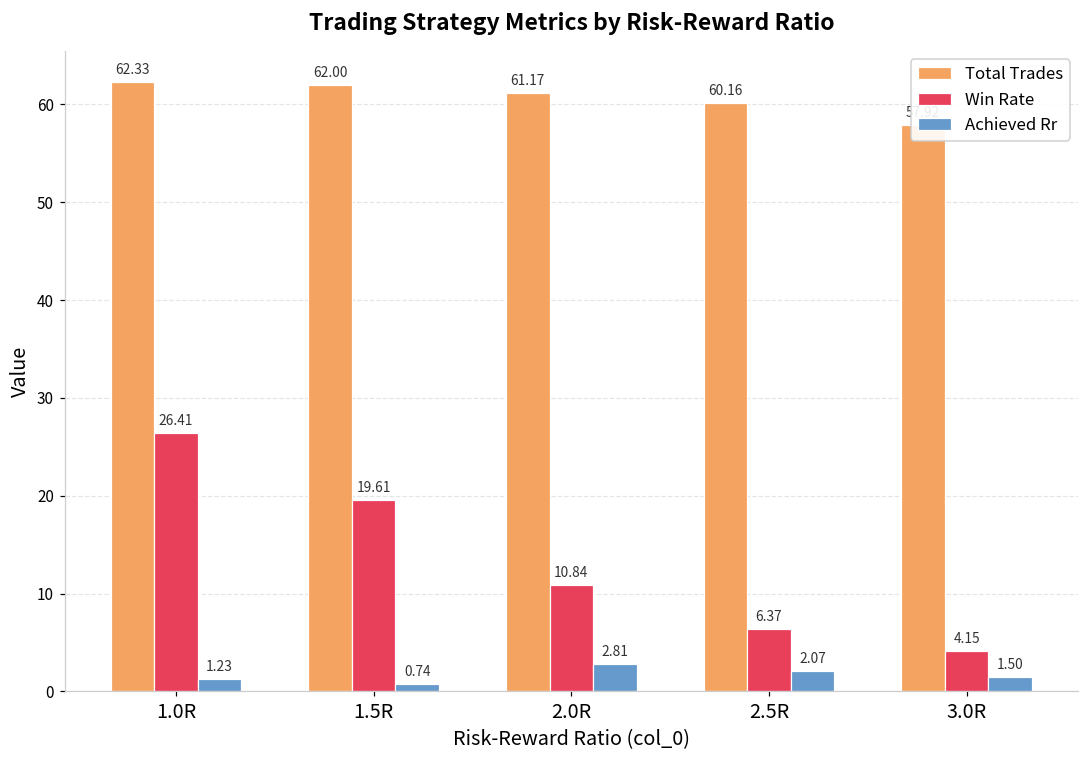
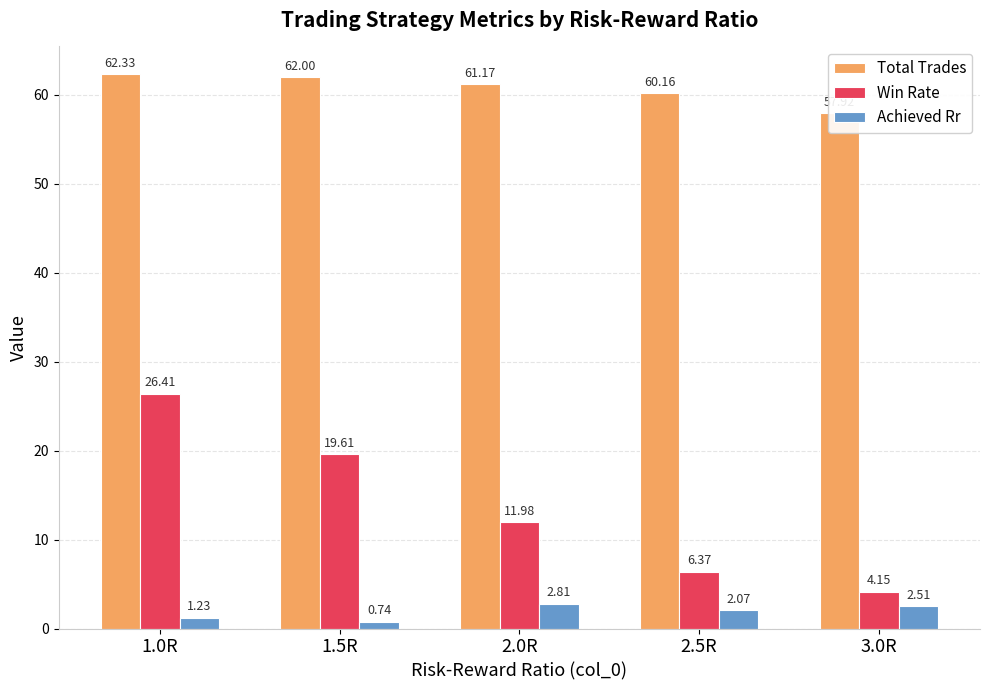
Win Rate, 2.0R: 10.84 -> 11.98
Achieved Rr, 3.0R: 1.50 -> 2.51
